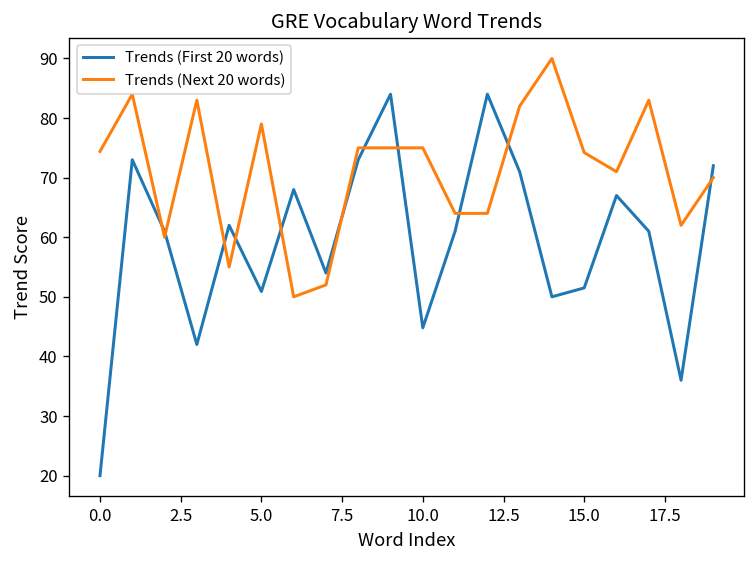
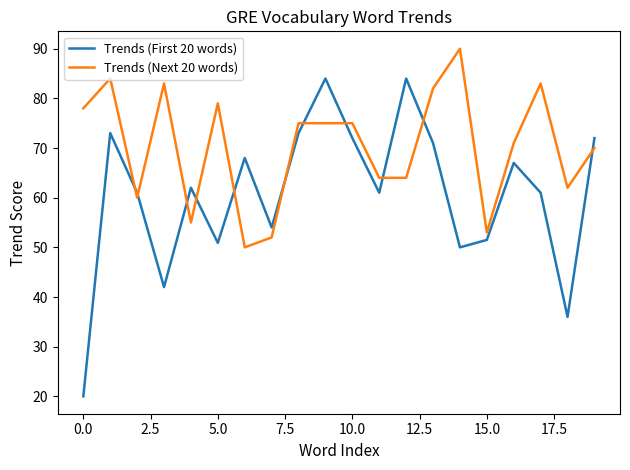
Trends (Next 20 words), 0.0: 74 -> 78
Trends (First 20 words), 10.0: 45 -> 72
Trends (Next 20 words), 15.0: 74 -> 53
